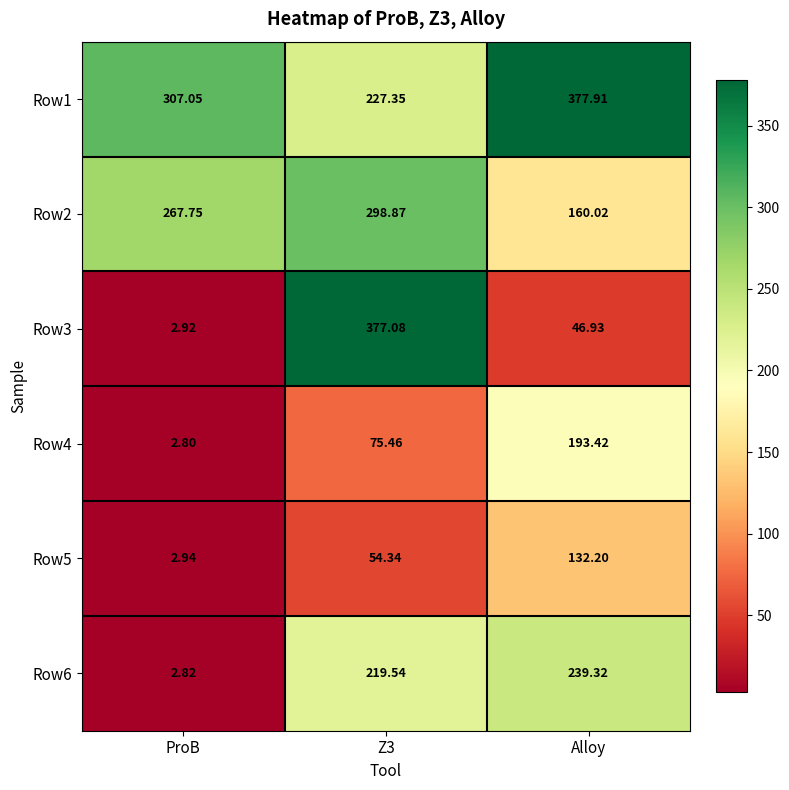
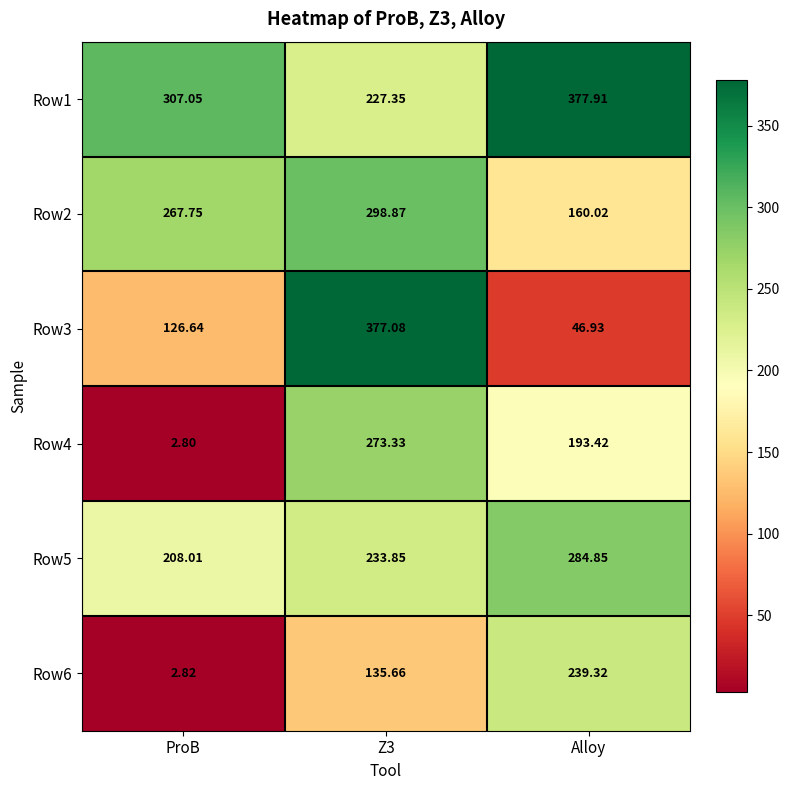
Row3, ProB: 2.92 -> 126.64
Row4, Z3: 75.46 -> 273.33
Row5, ProB: 2.94 -> 208.01
Row5, Z3: 54.34 -> 233.85
Row5, Alloy: 132.20 -> 284.85
Row6, Z3: 219.54 -> 135.66
